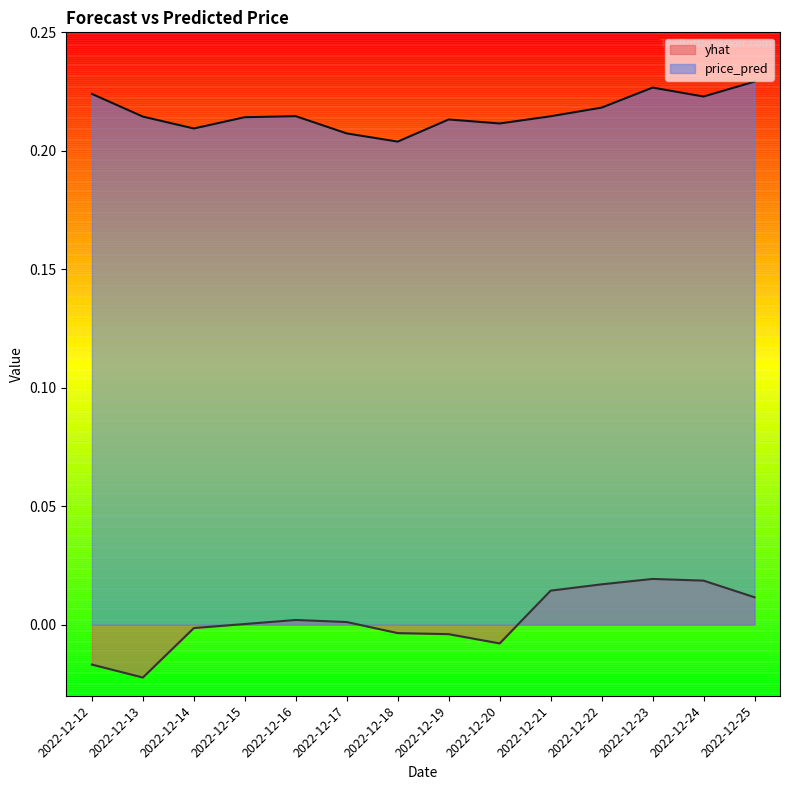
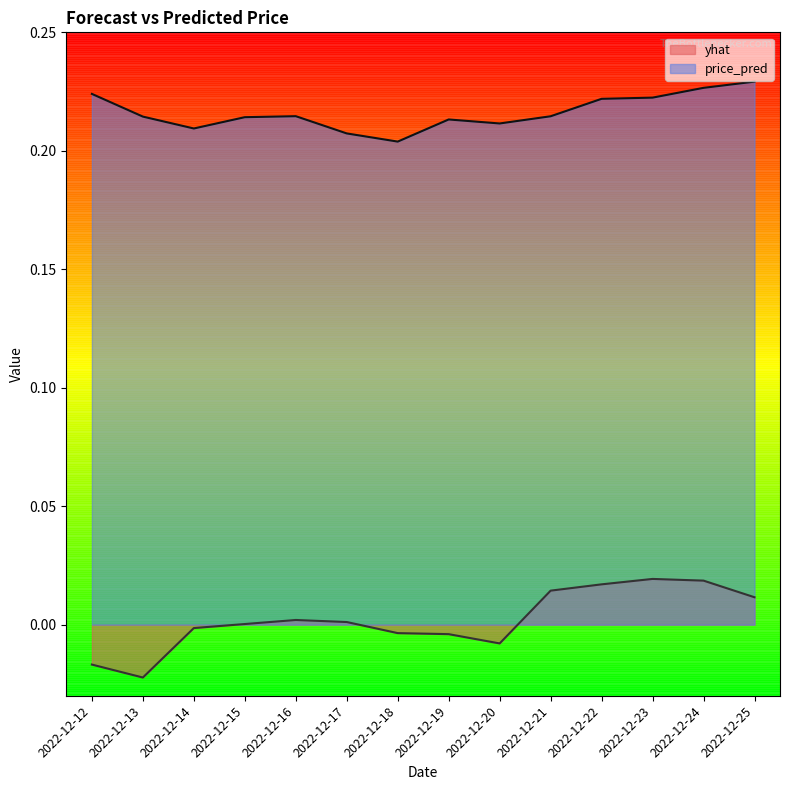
price_pred, 2022-12-22: 0.218 -> 0.222
price_pred, 2022-12-23: 0.227 -> 0.222
price_pred, 2022-12-24: 0.223 -> 0.227
